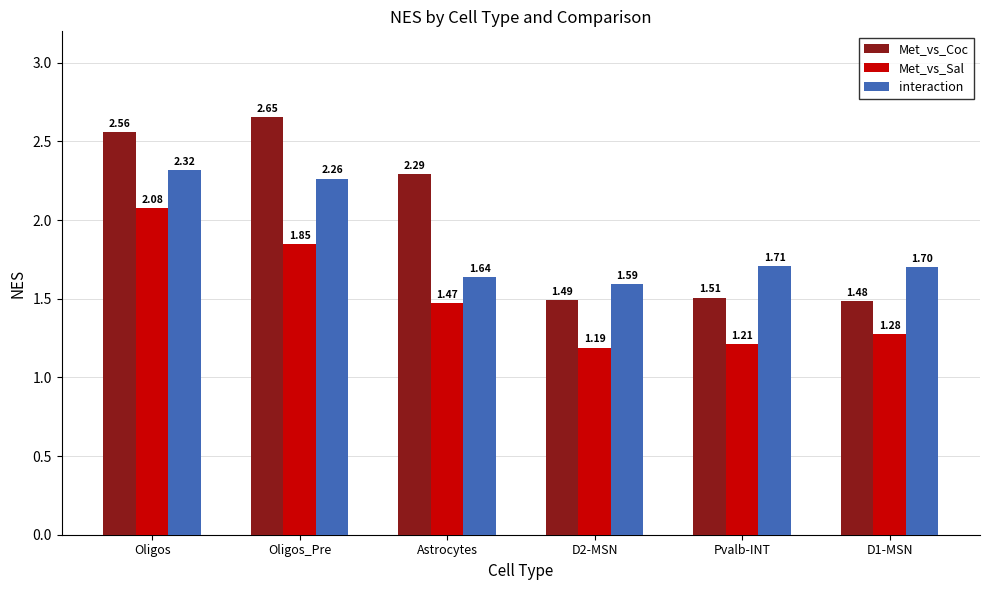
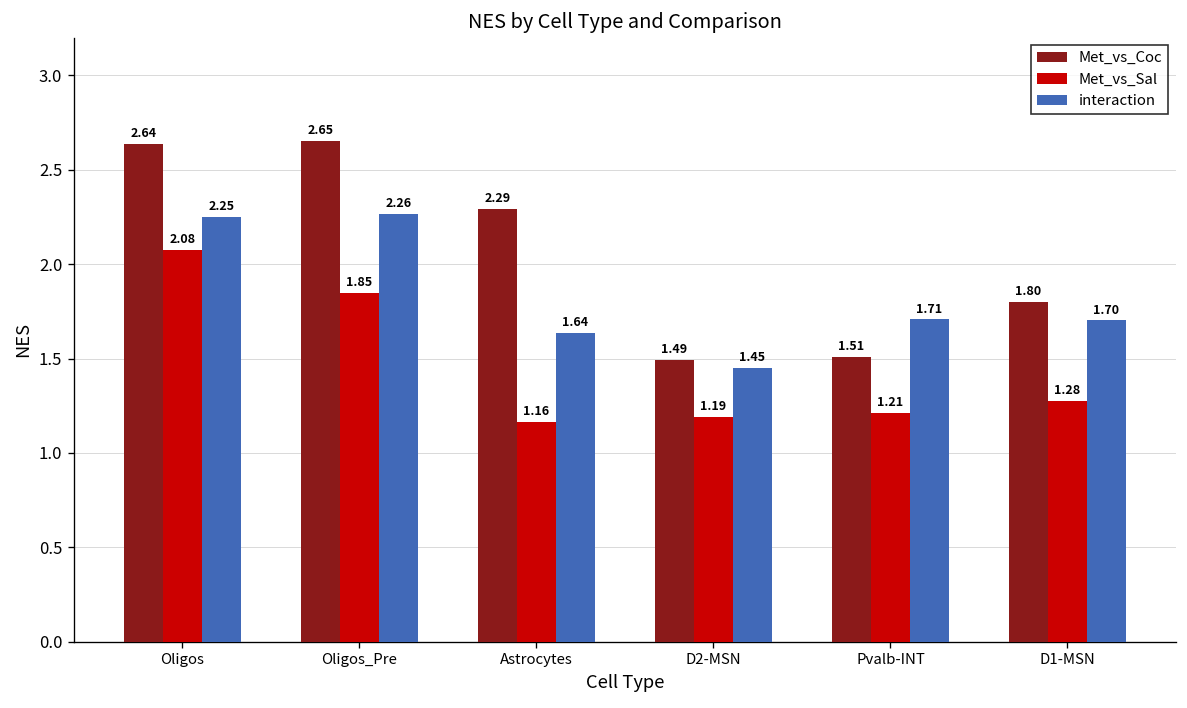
Met_vs_Coc, Oligos: 2.56 -> 2.64
interaction, Oligos: 2.32 -> 2.25
Met_vs_Sal, Astrocytes: 1.47 -> 1.16
interaction, D2-MSN: 1.59 -> 1.45
Met_vs_Coc, D1-MSN: 1.48 -> 1.80
